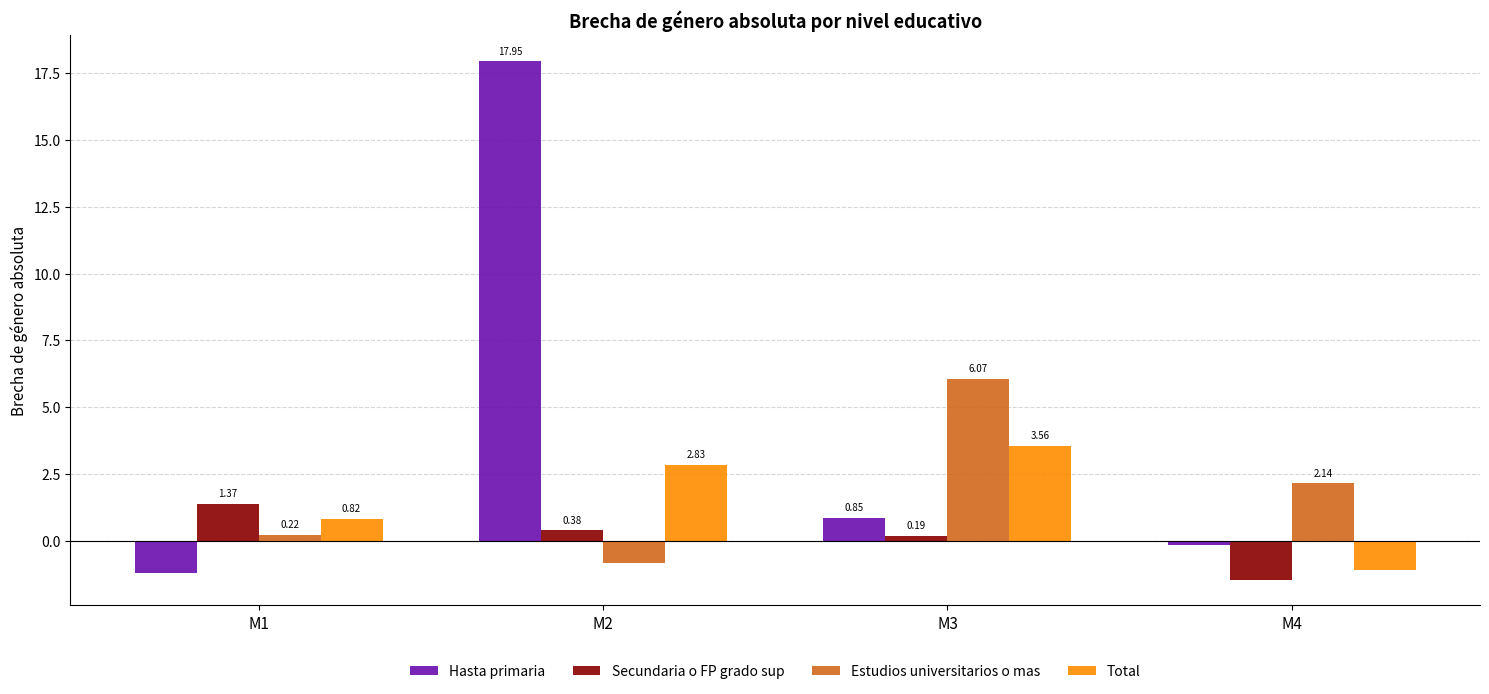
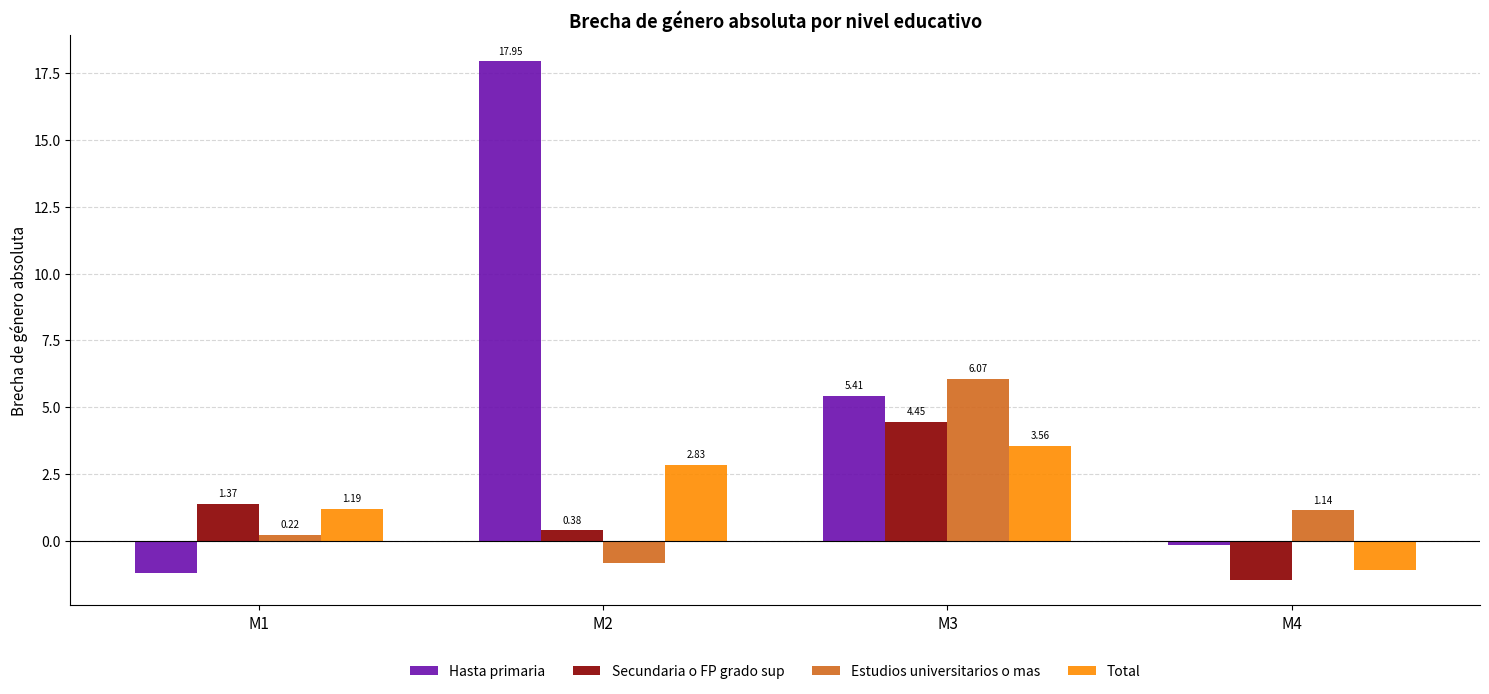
Total, M1: 0.82 -> 1.19
Hasta primaria, M3: 0.85 -> 5.41
Secundaria o FP grado sup, M3: 0.19 -> 4.45
Estudios universitarios o mas, M4: 2.14 -> 1.14
